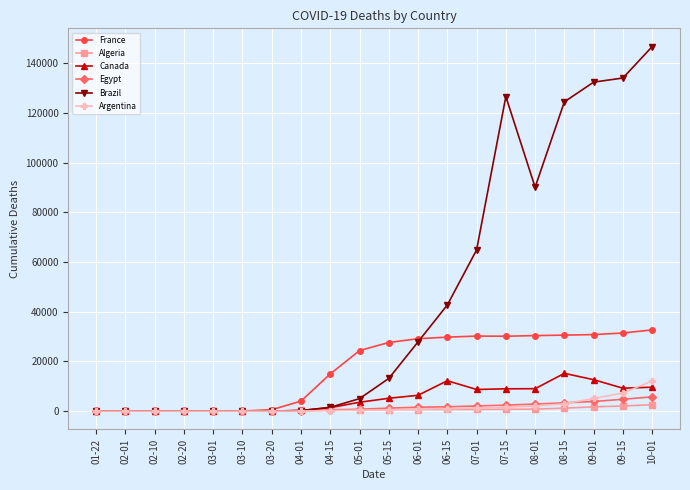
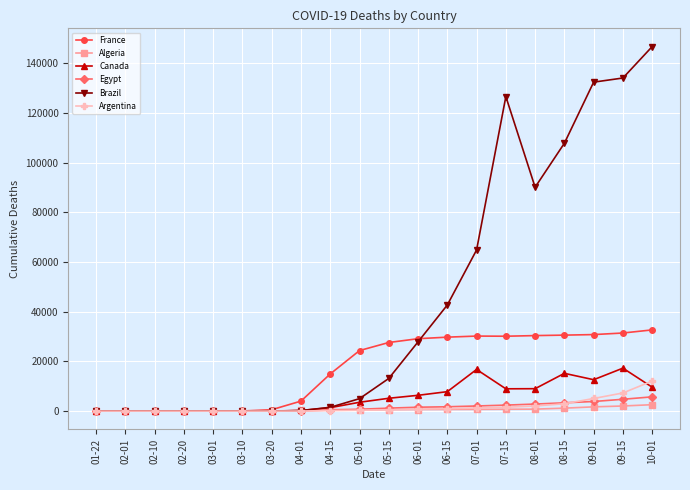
Canada, 06-15: 12000 -> 8000
Canada, 07-01: 9000 -> 17000
Brazil, 08-15: 125000 -> 108000
Canada, 09-15: 9000 -> 17000
